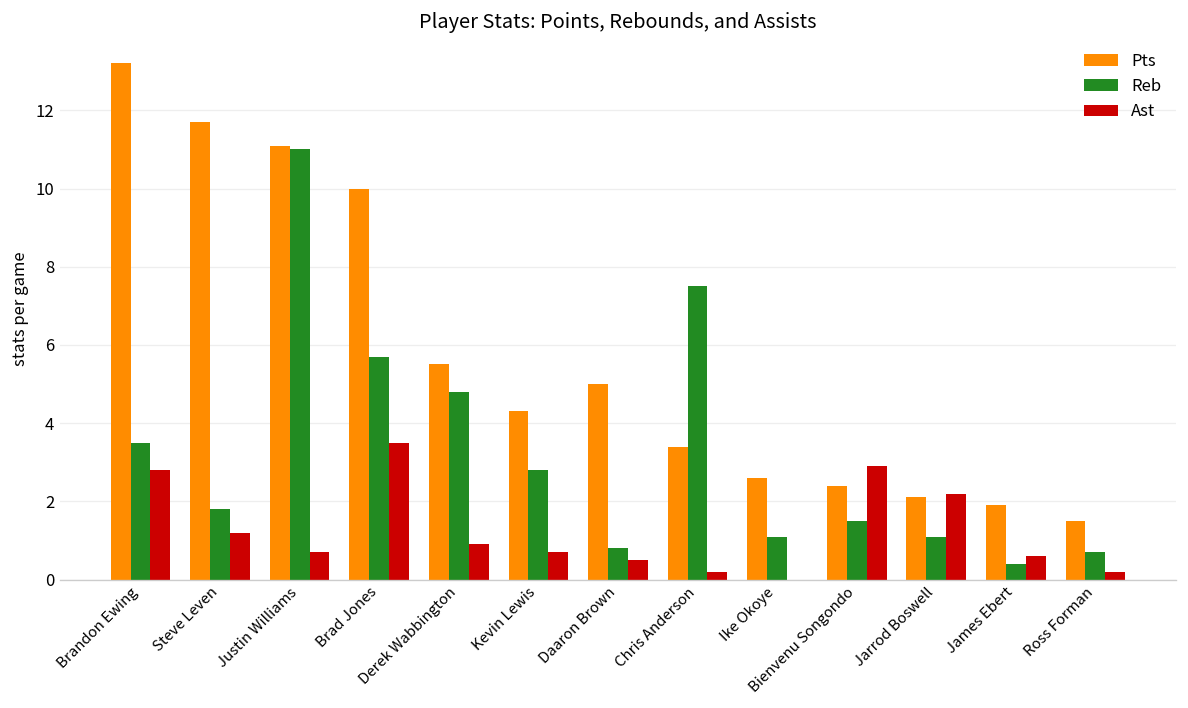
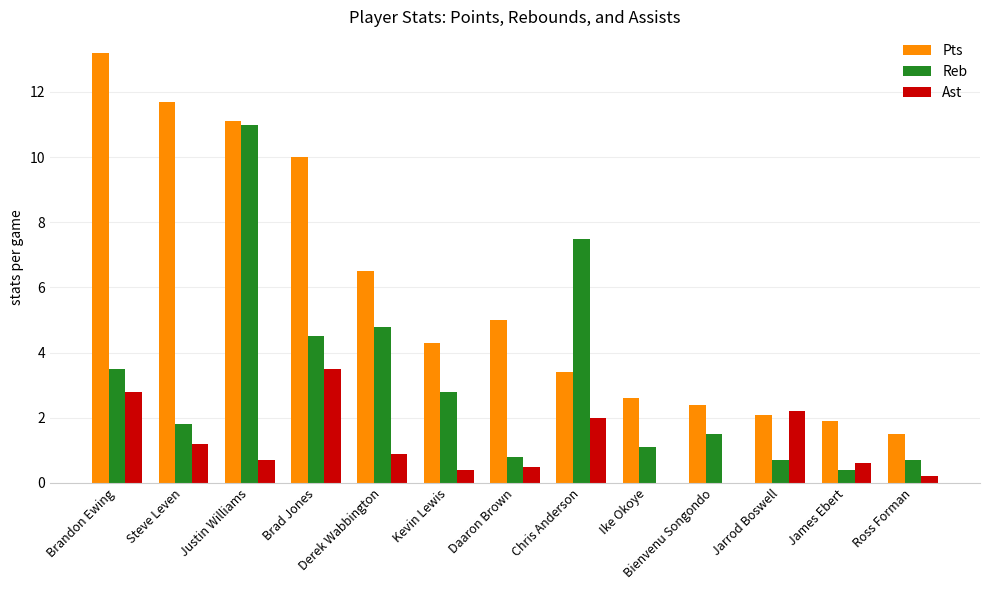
Reb, Brad Jones: 5.7 -> 4.5
Pts, Derek Wabbington: 5.5 -> 6.5
Ast, Kevin Lewis: 0.7 -> 0.4
Ast, Chris Anderson: 0.2 -> 2.0
Ast, Bienvenu Songondo: 2.9 -> 0.0
Reb, Jarrod Boswell: 1.1 -> 0.7
